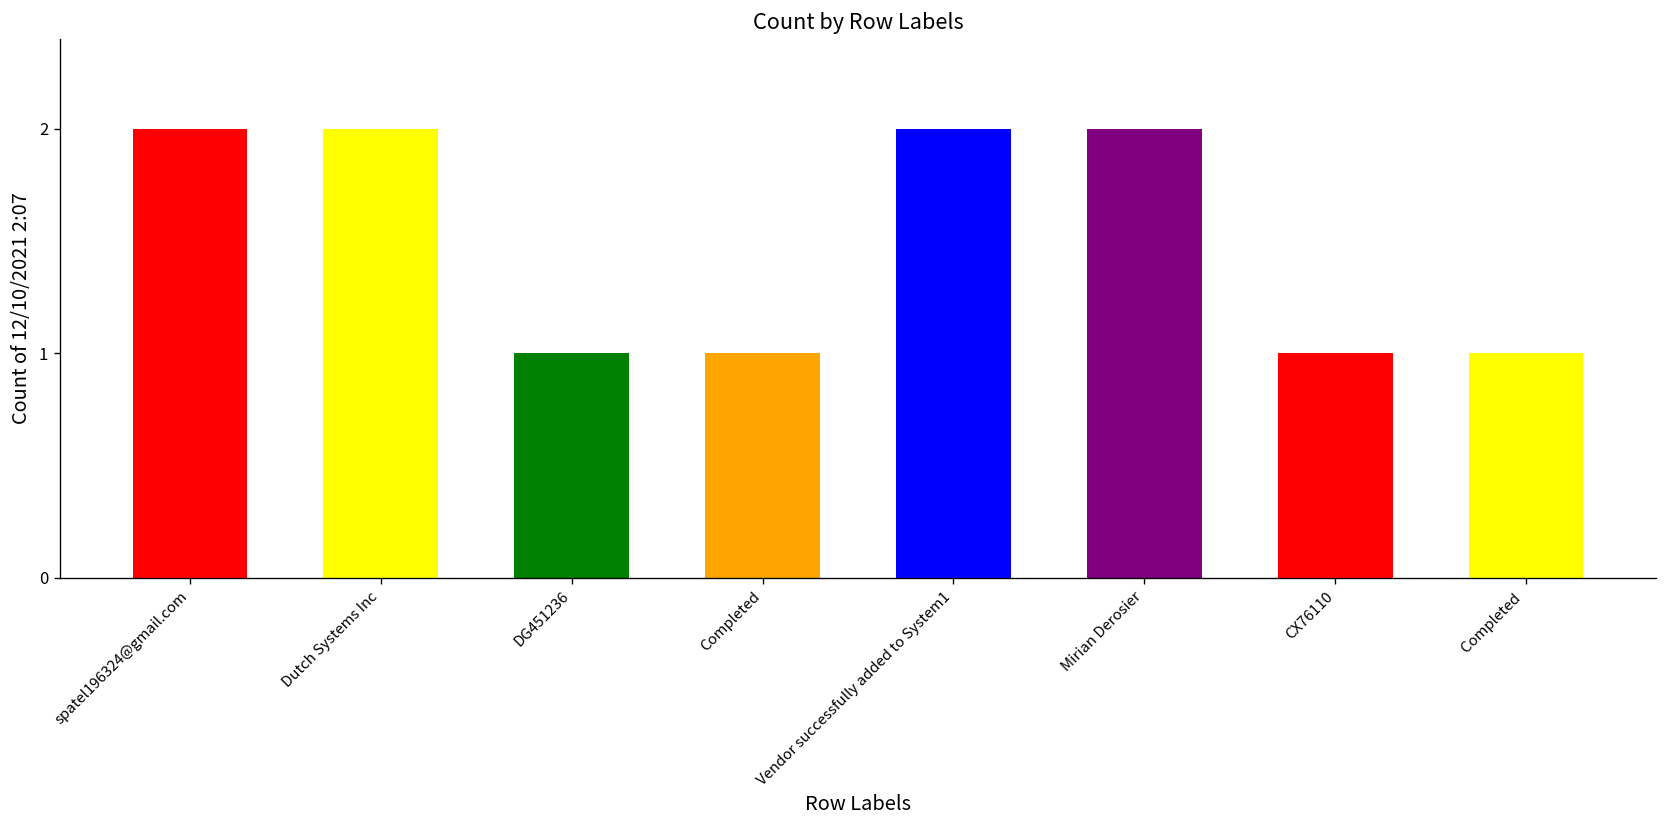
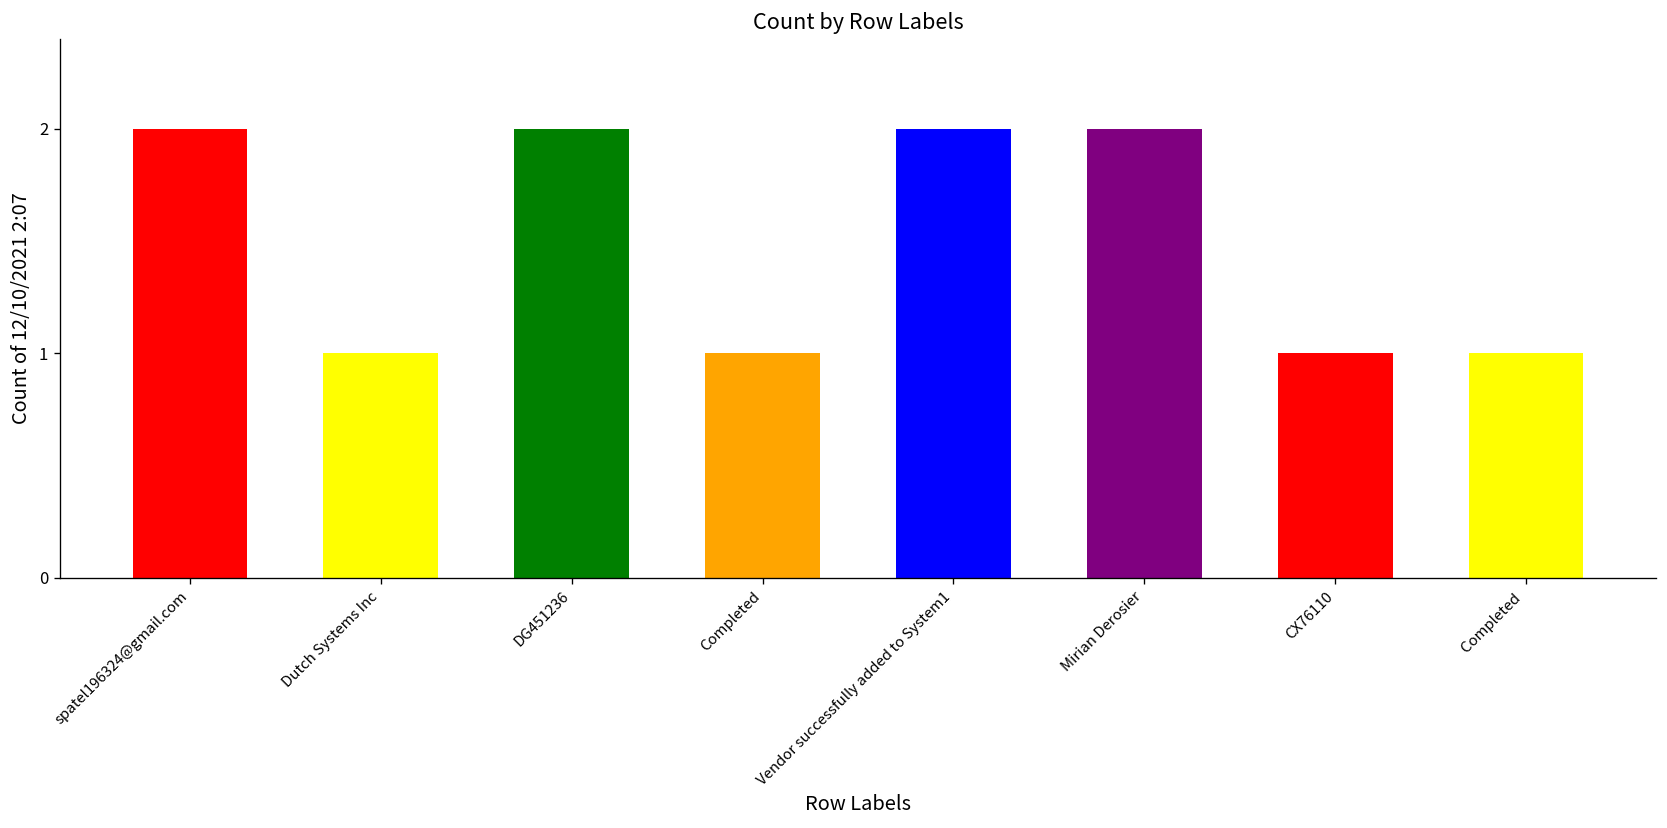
Dutch Systems Inc: 2 -> 1
DG451236: 1 -> 2
